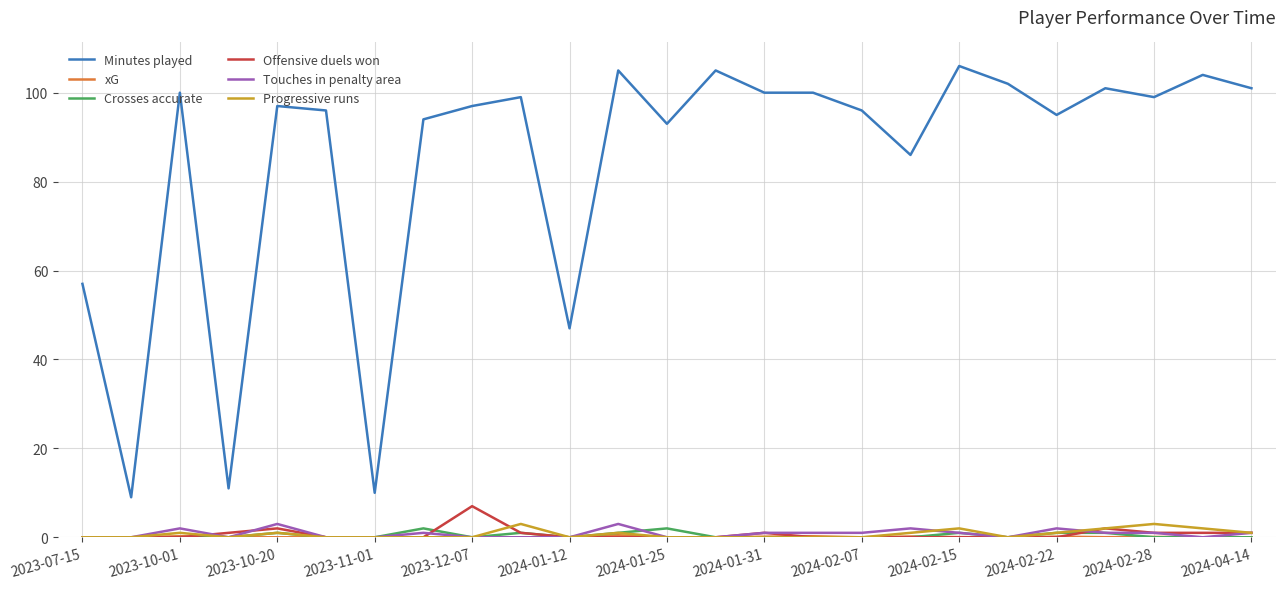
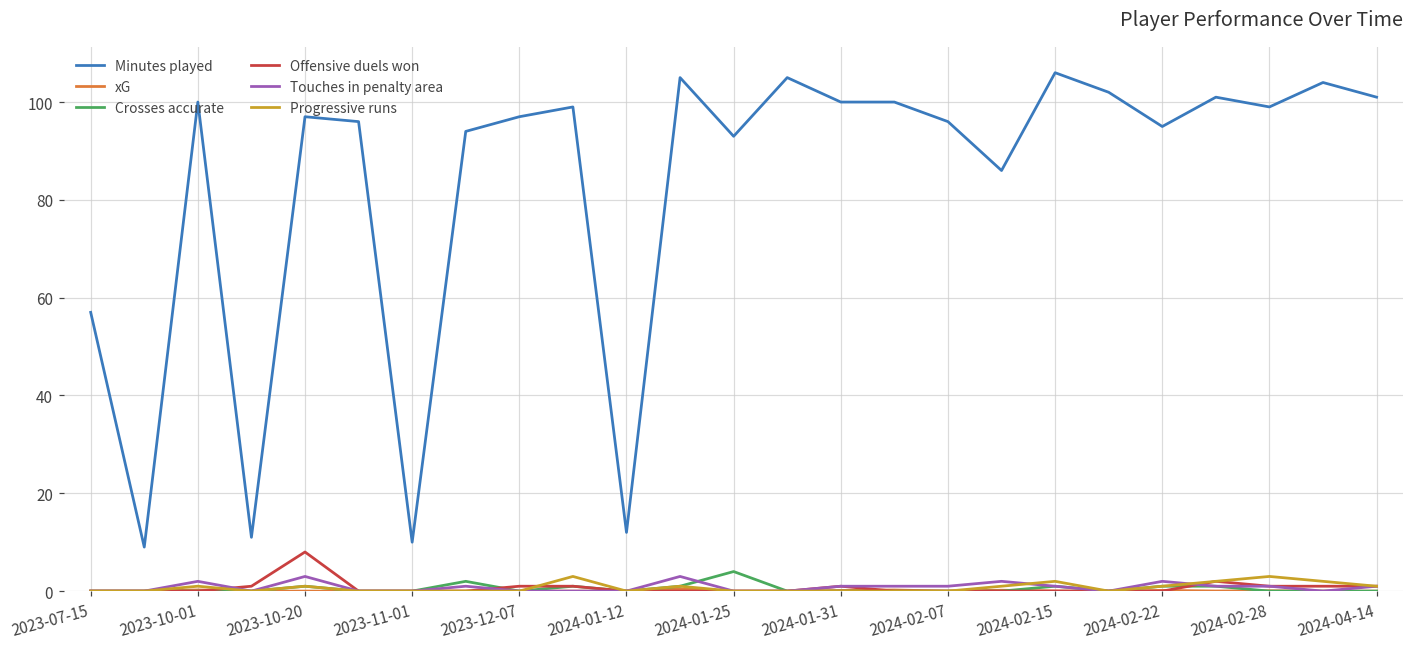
Offensive duels won, 2023-10-20: 2 -> 8
Offensive duels won, 2023-12-07: 7 -> 1
Minutes played, 2024-01-12: 47 -> 12
Crosses accurate, 2024-01-25: 2 -> 4
